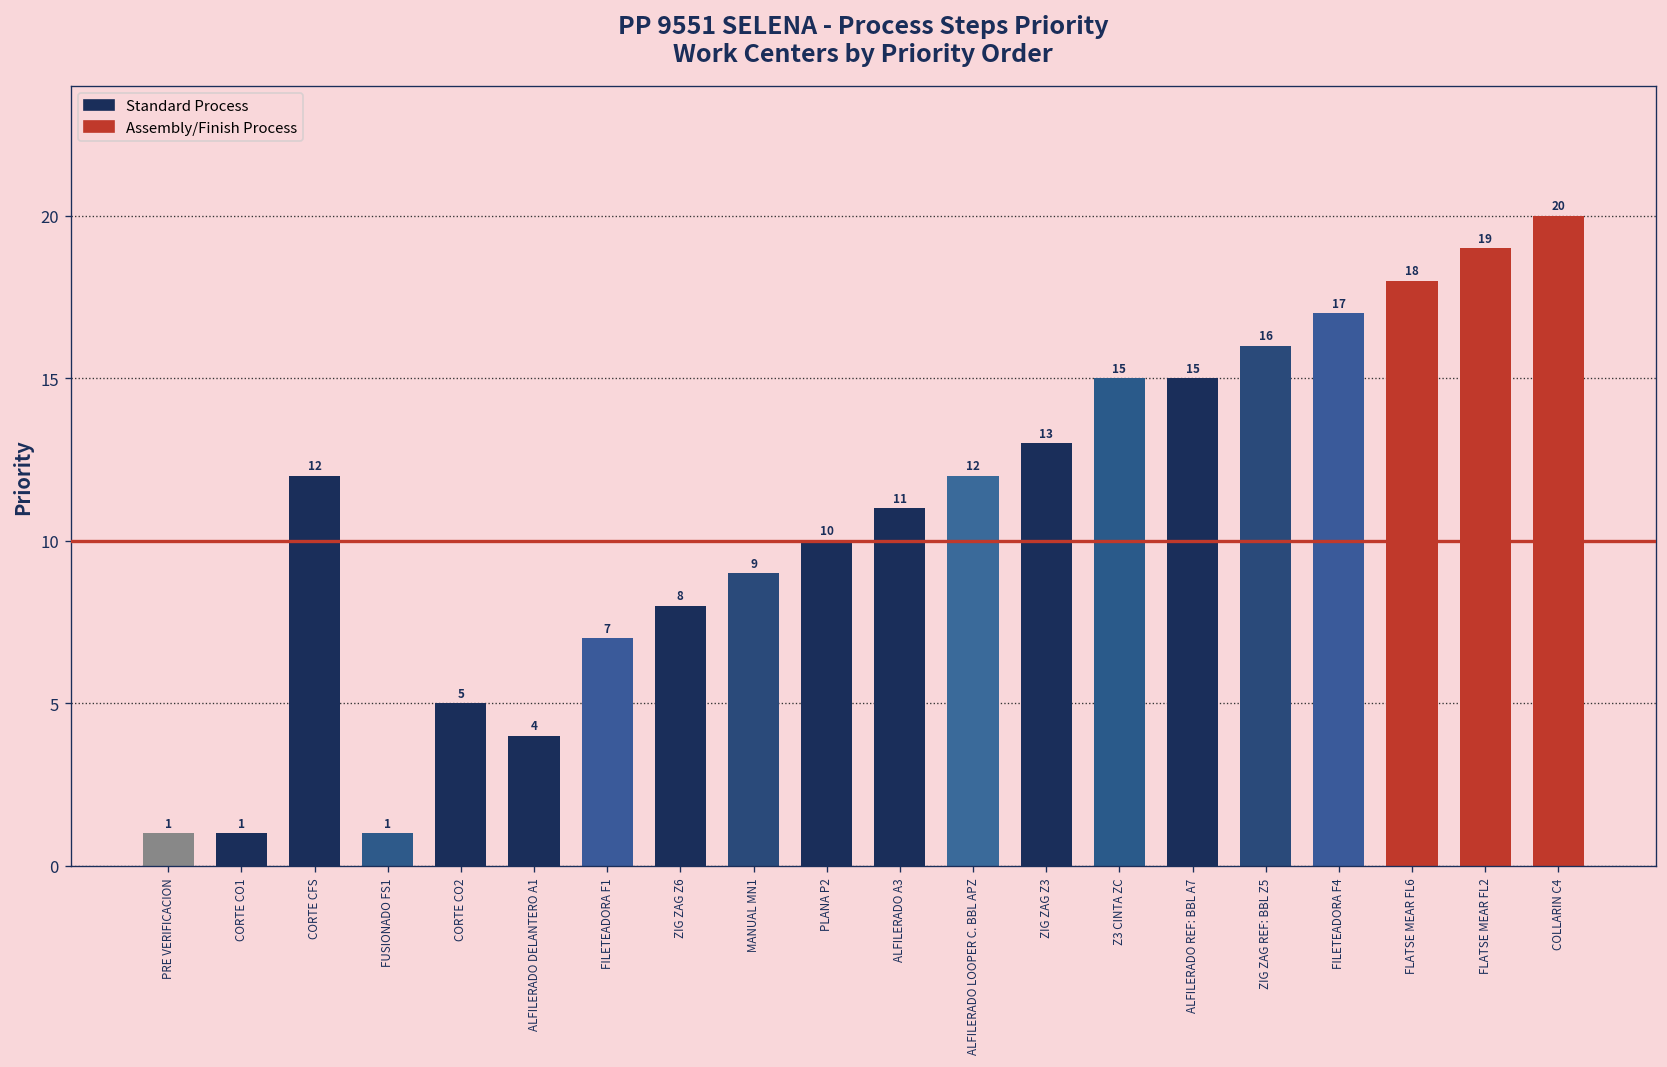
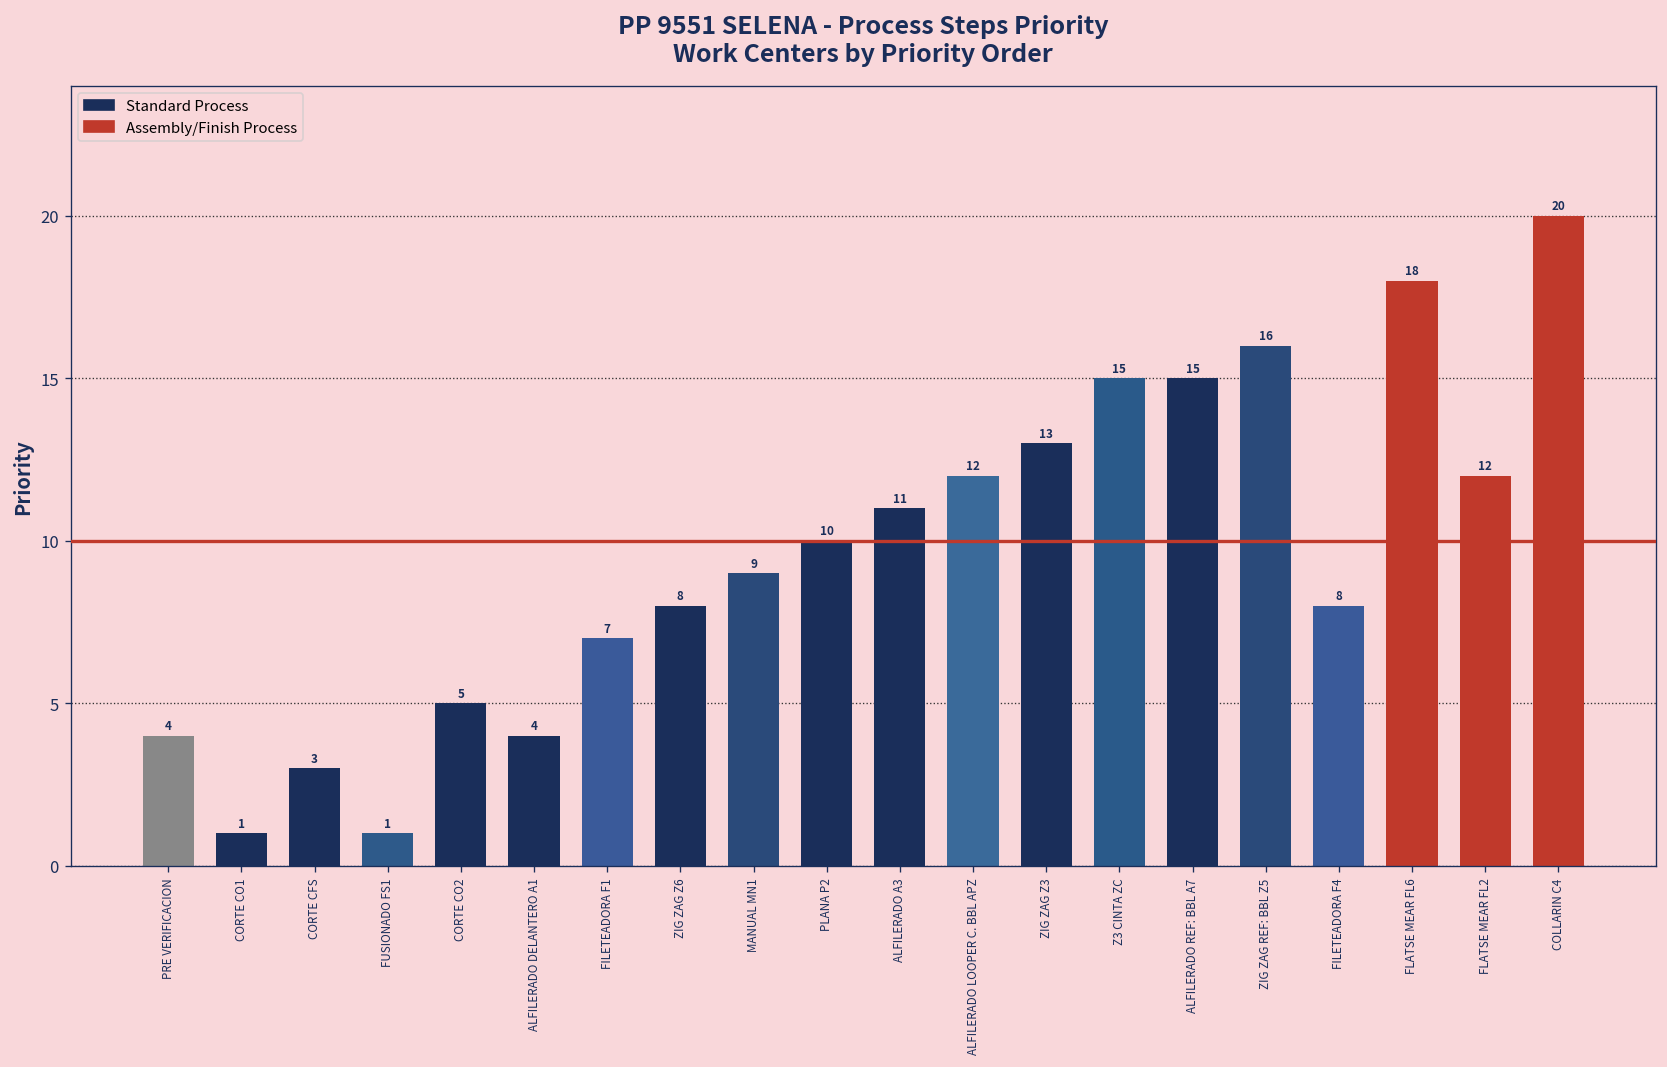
PRE VERIFICACION: 1 -> 4
CORTE CFS: 12 -> 3
FILETEADORA F4: 17 -> 8
FLATSE MEAR FL2: 19 -> 12
